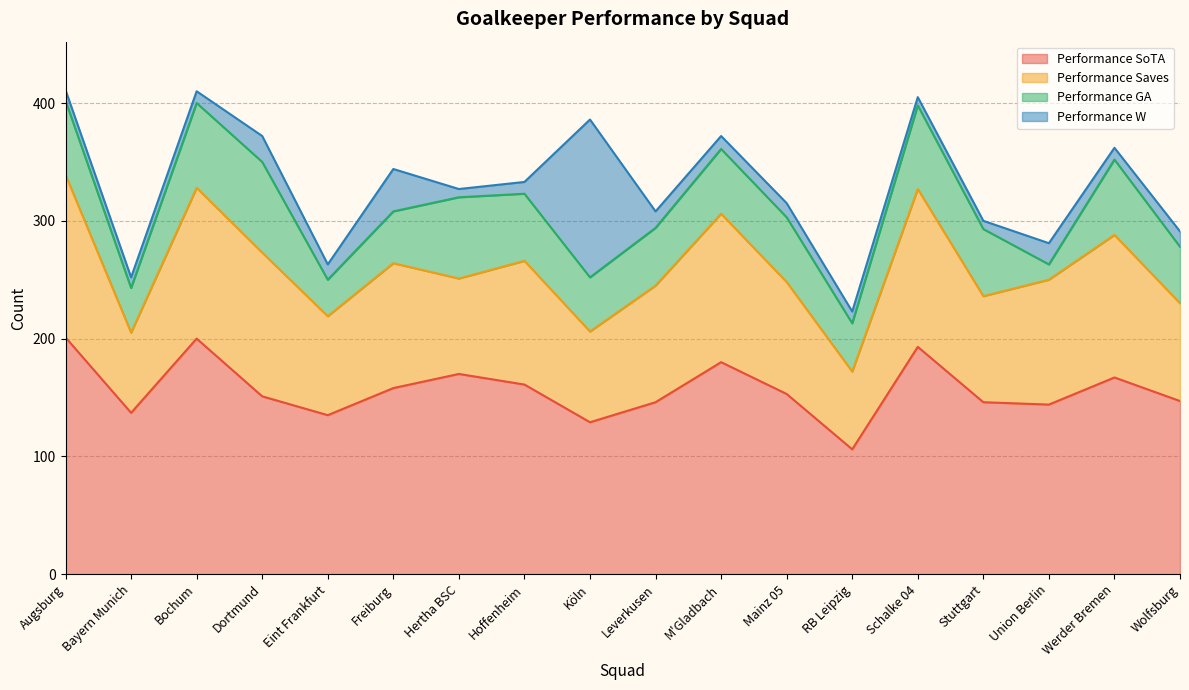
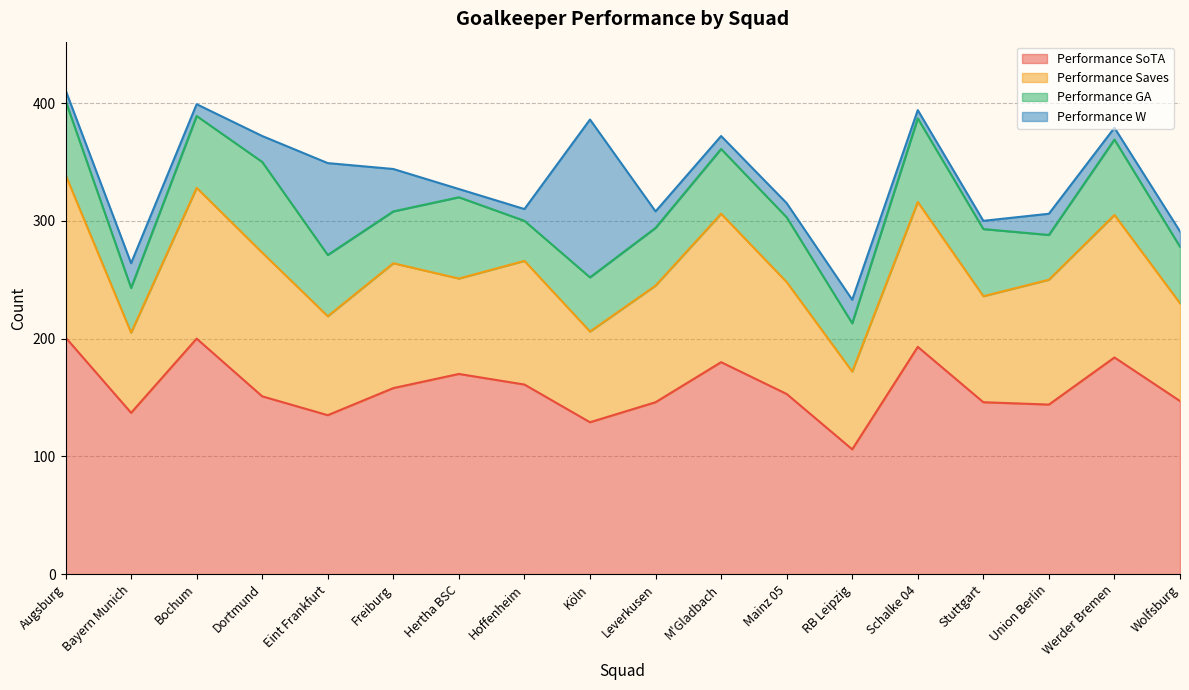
Performance W, Bayern Munich: 9 -> 21
Performance GA, Bochum: 72 -> 61
Performance GA, Eint Frankfurt: 31 -> 52
Performance W, Eint Frankfurt: 13 -> 78
Performance GA, Hoffenheim: 57 -> 34
Performance W, RB Leipzig: 10 -> 20
Performance Saves, Schalke 04: 134 -> 123
Performance GA, Union Berlin: 13 -> 38
Performance SoTA, Werder Bremen: 167 -> 184
